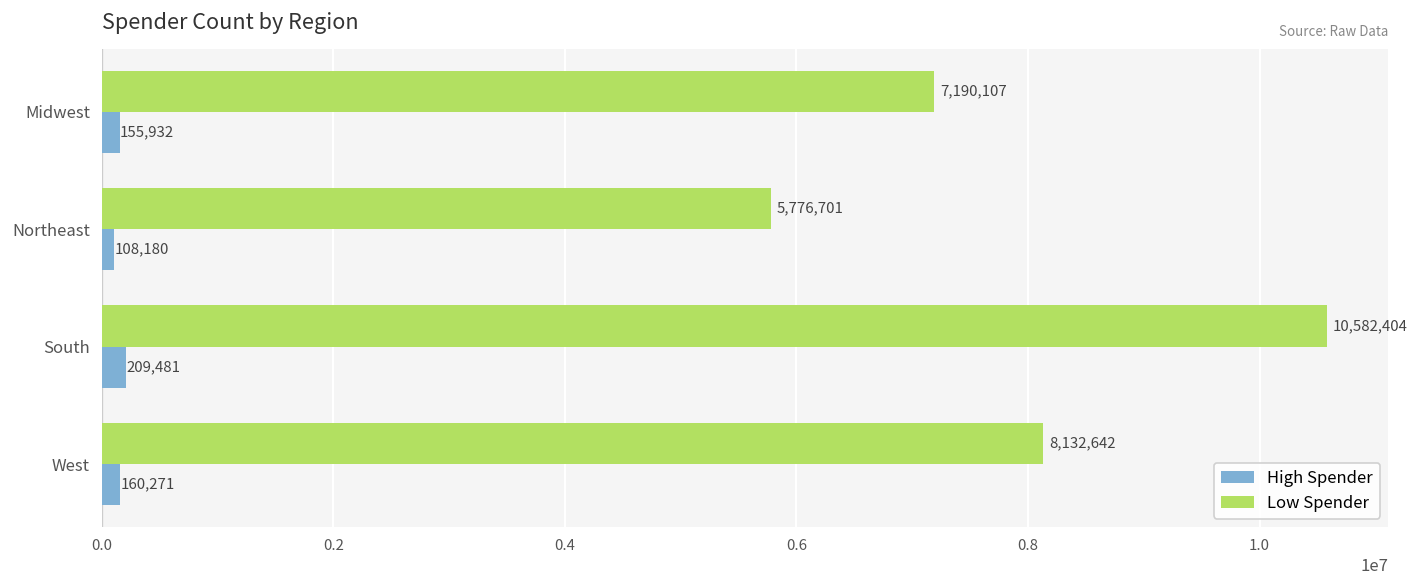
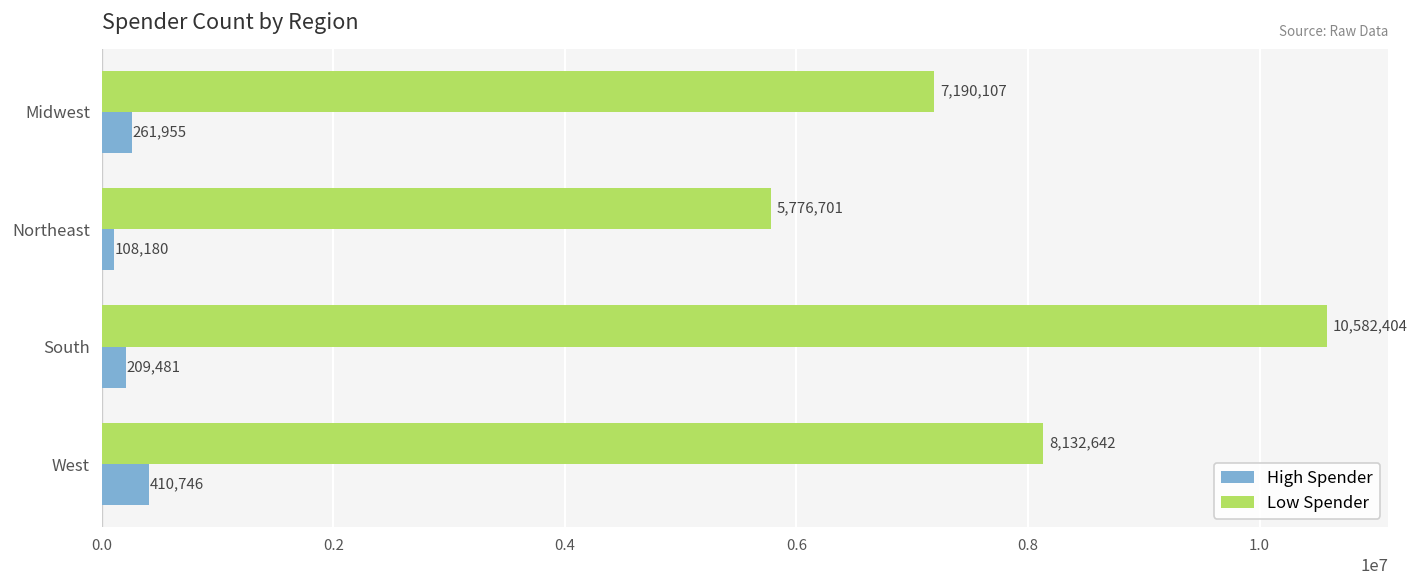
High Spender, Midwest: 155,932 -> 261,955
High Spender, West: 160,271 -> 410,746
